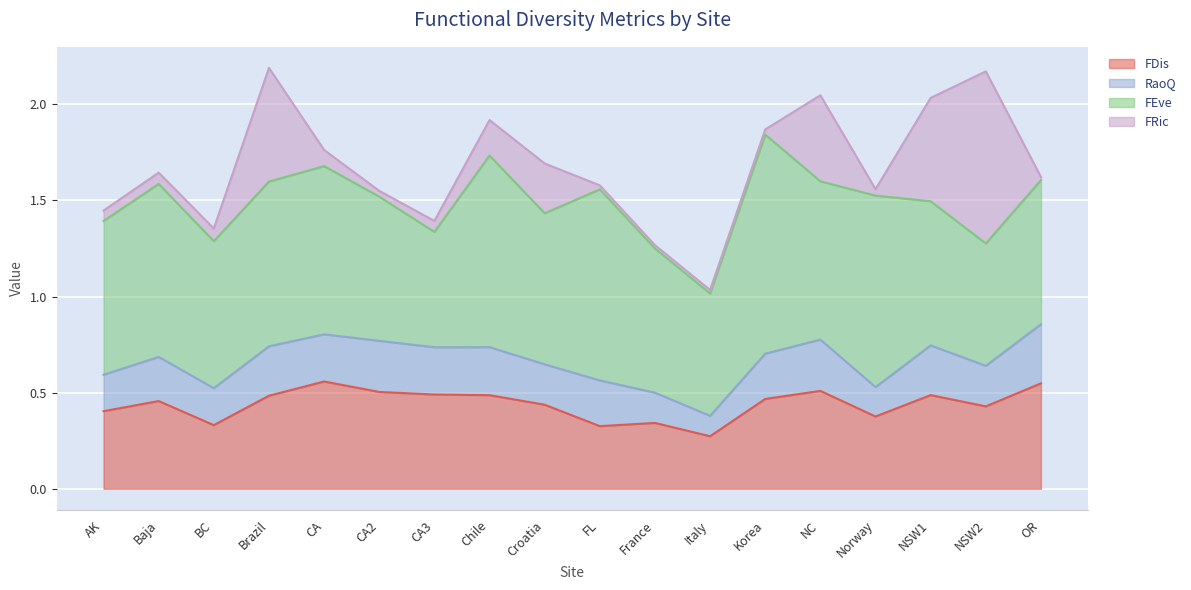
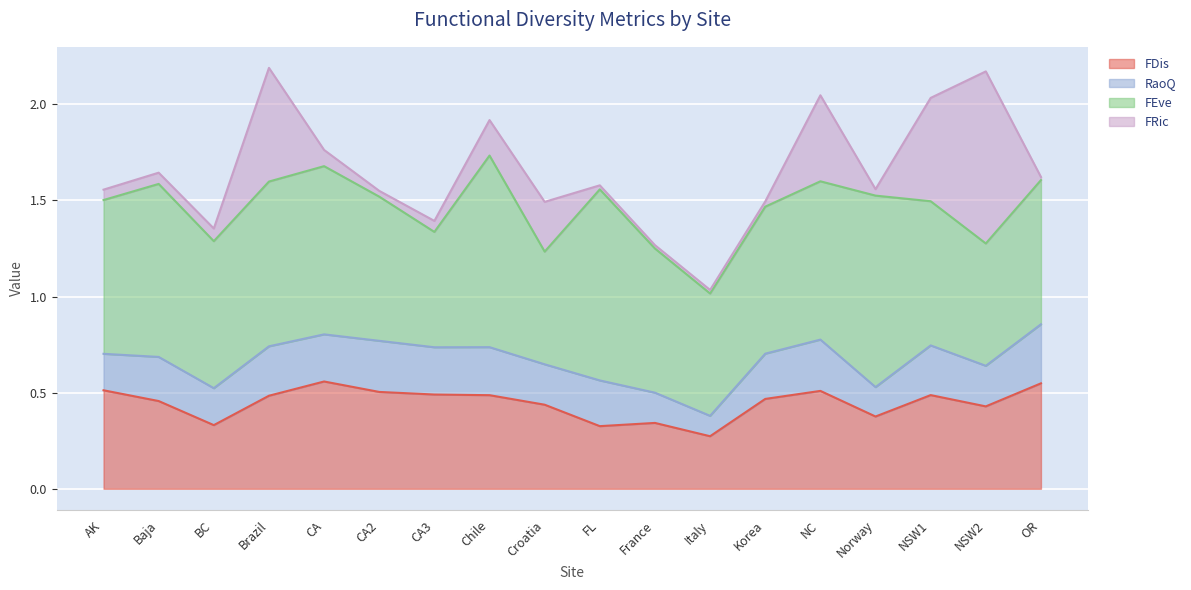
FDis, AK: 0.40 -> 0.51
FEve, Croatia: 0.79 -> 0.59
FEve, Korea: 1.14 -> 0.76
